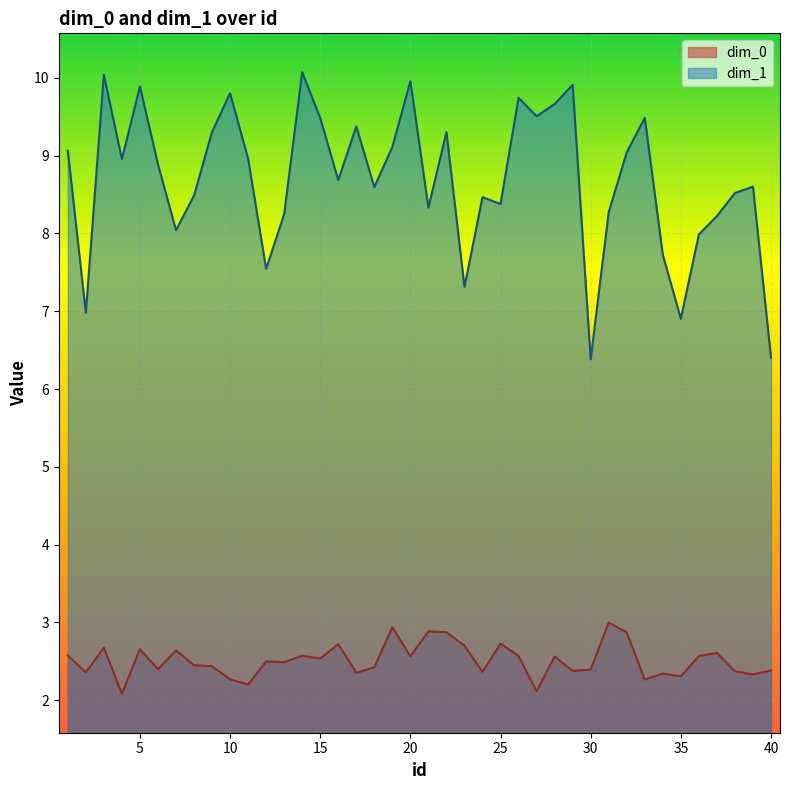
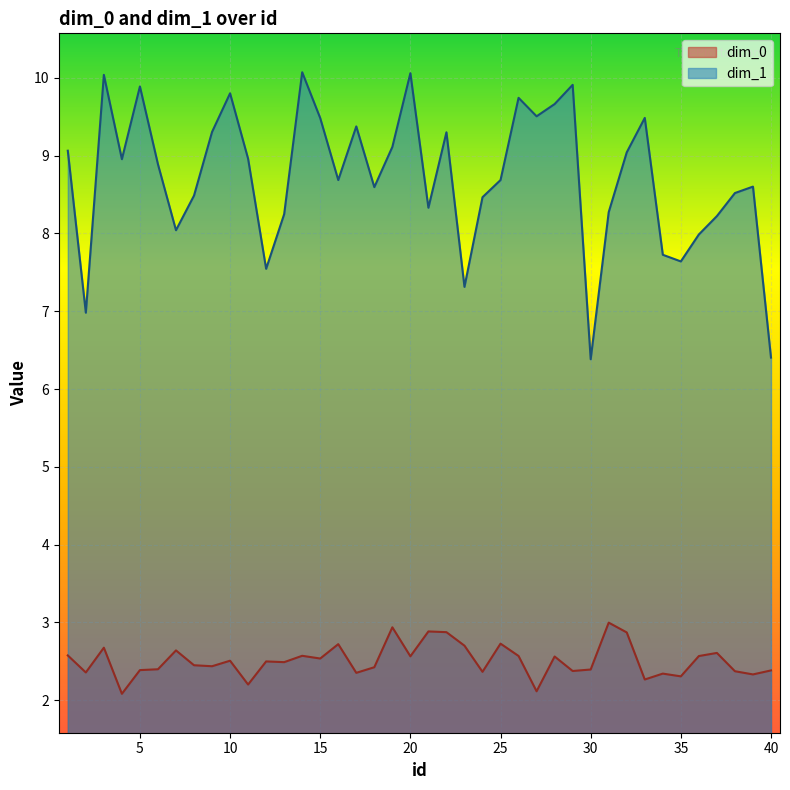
dim_0, 5: 2.7 -> 2.4
dim_0, 10: 2.3 -> 2.5
dim_1, 20: 10.0 -> 10.1
dim_1, 25: 8.4 -> 8.7
dim_1, 35: 6.9 -> 7.6
